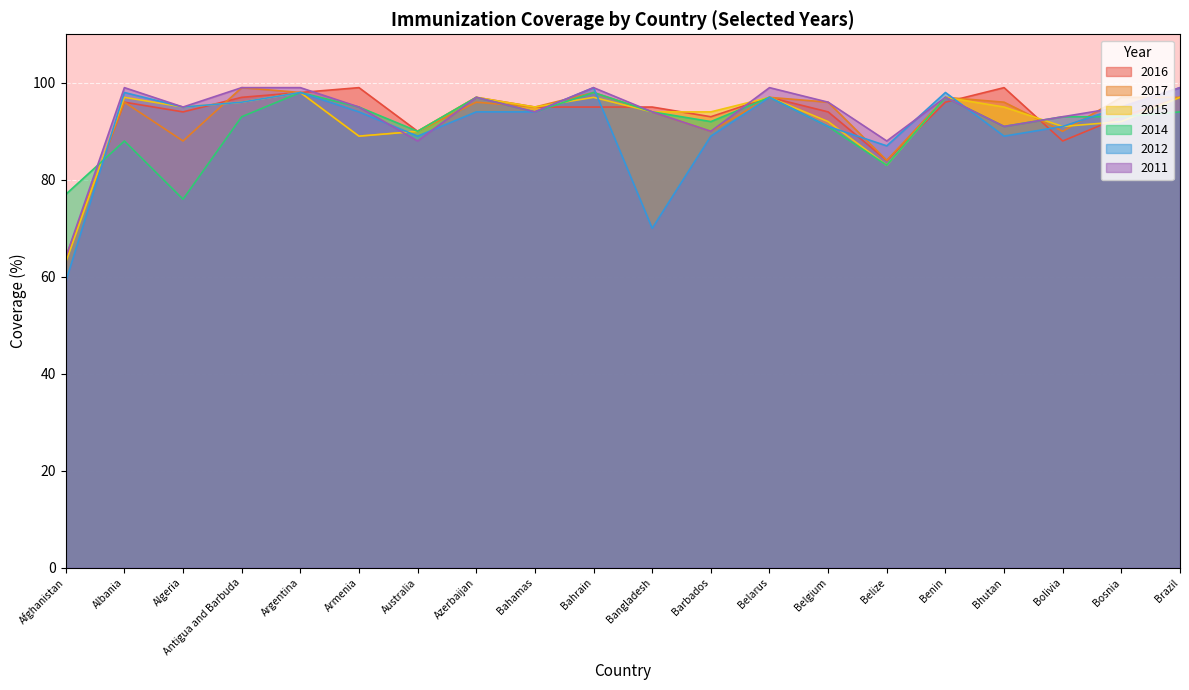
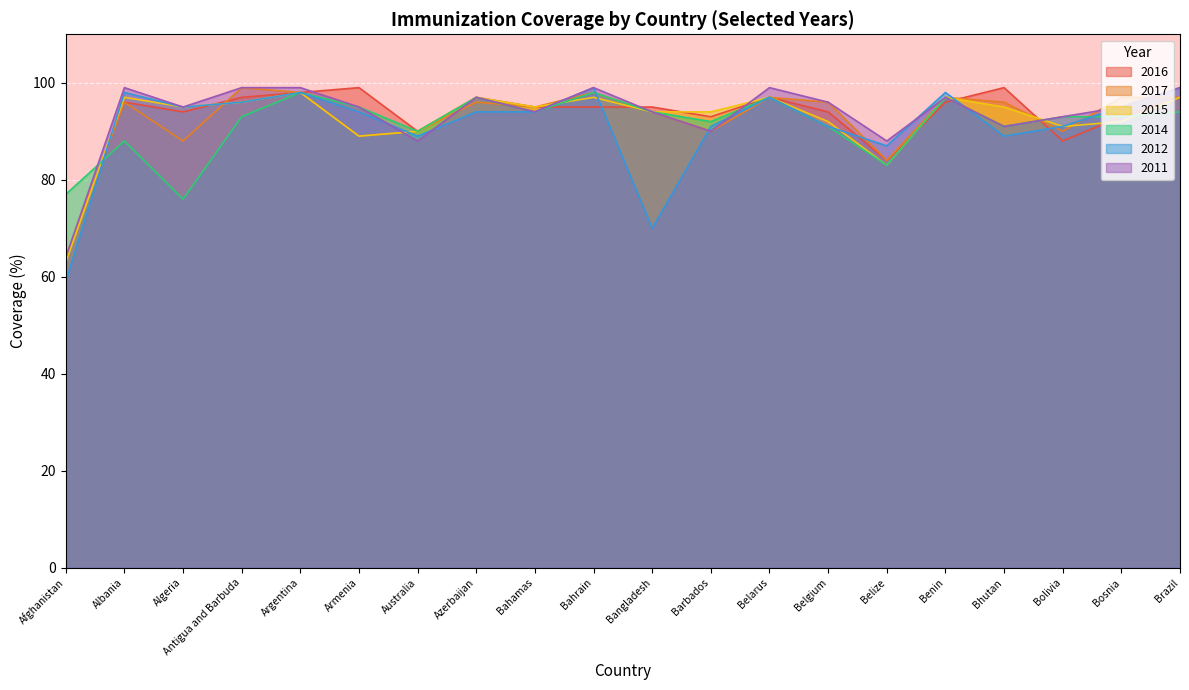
2012, Barbados: 89 -> 91
